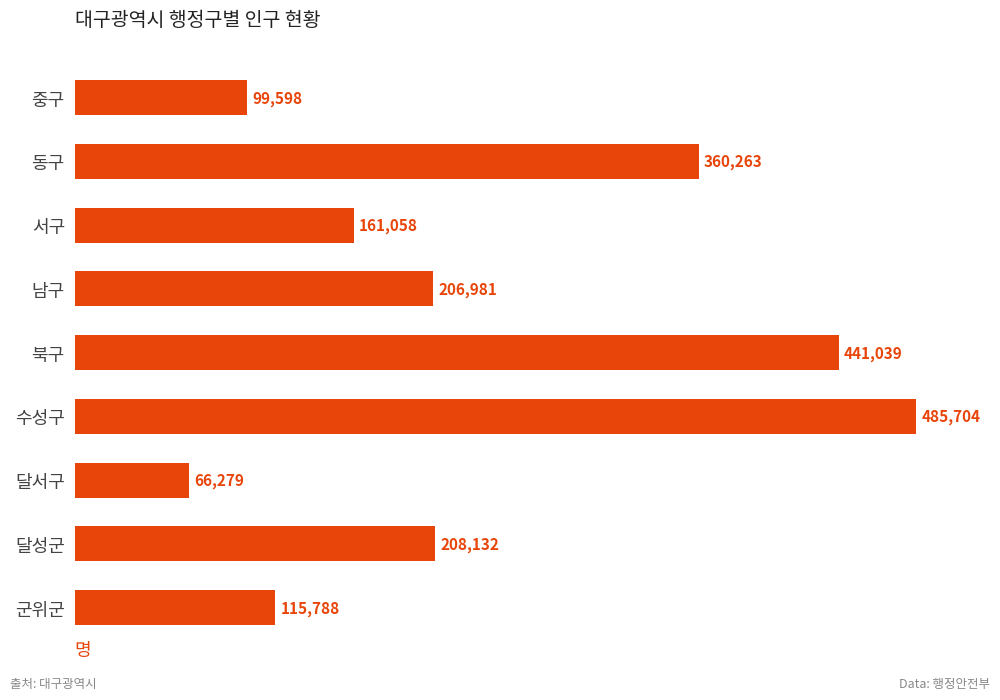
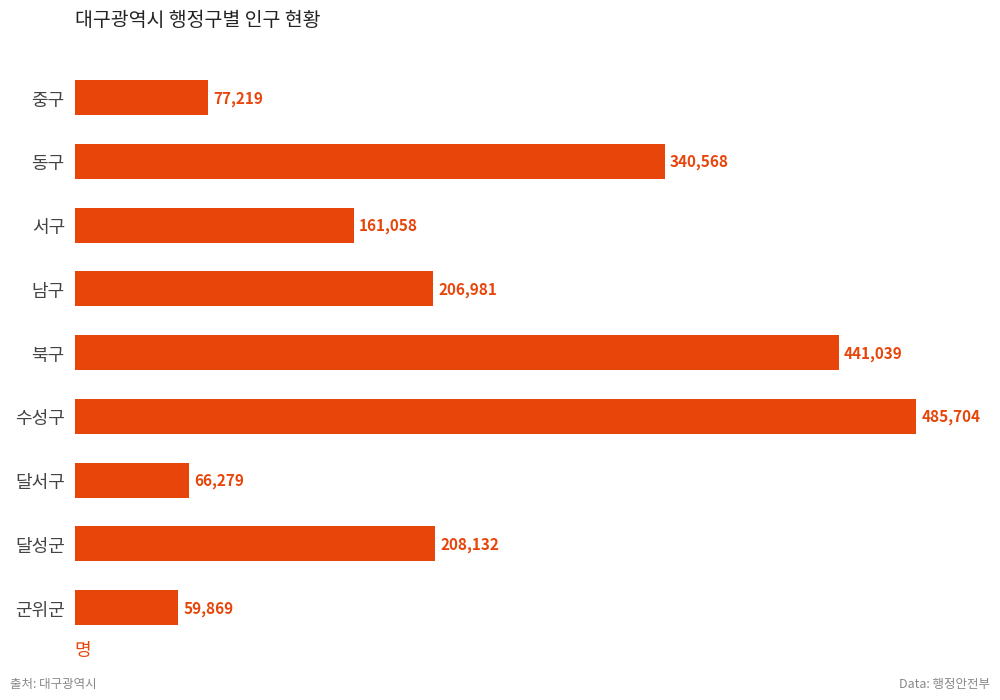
중구: 99,598 -> 77,219
동구: 360,263 -> 340,568
군위군: 115,788 -> 59,869
